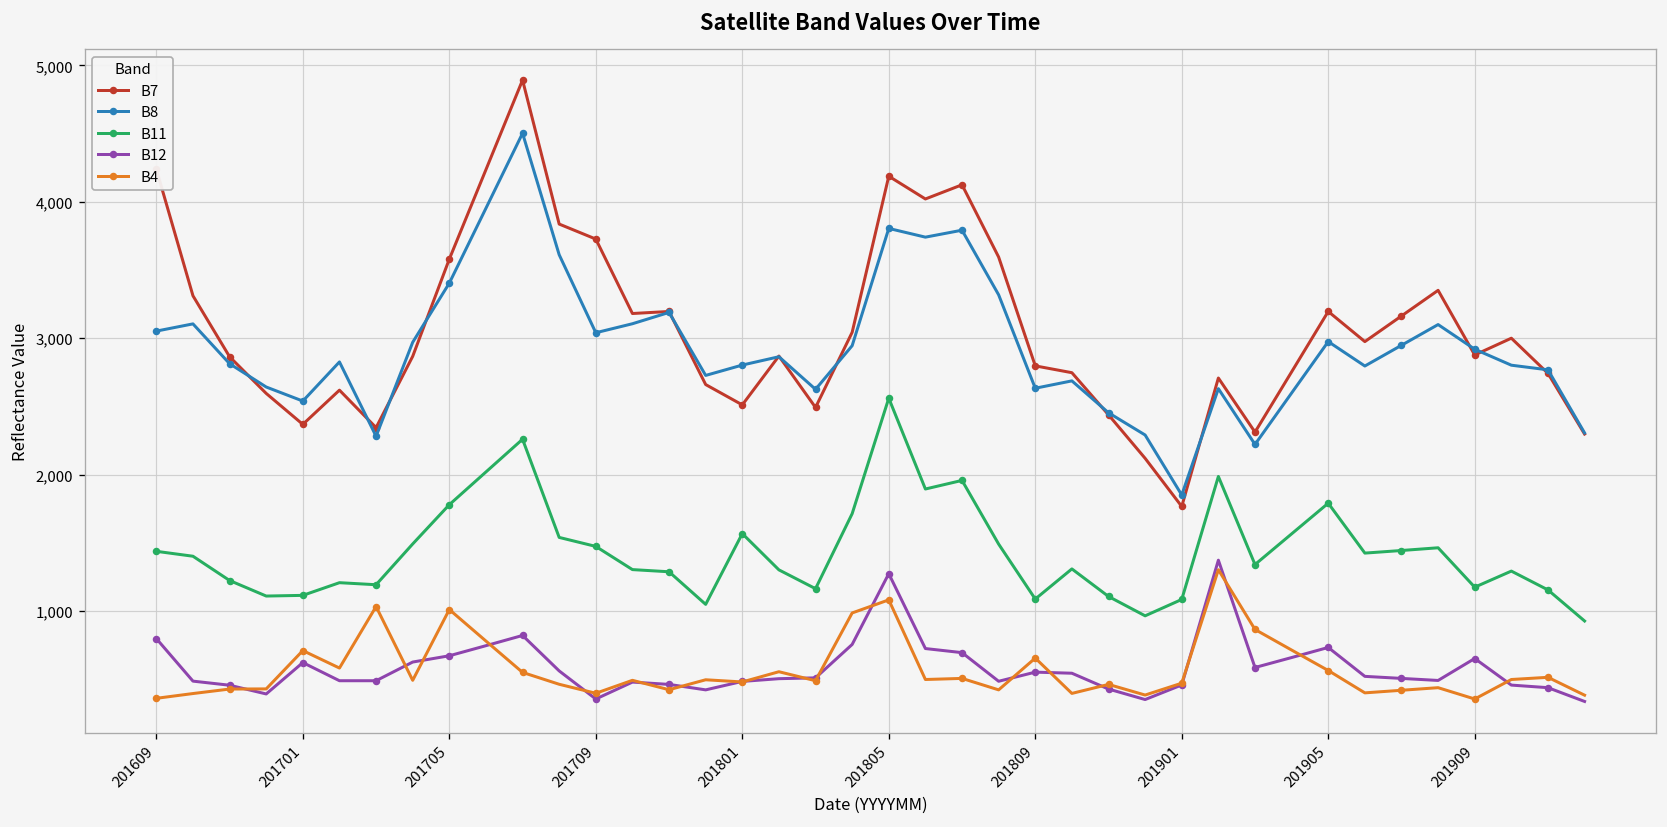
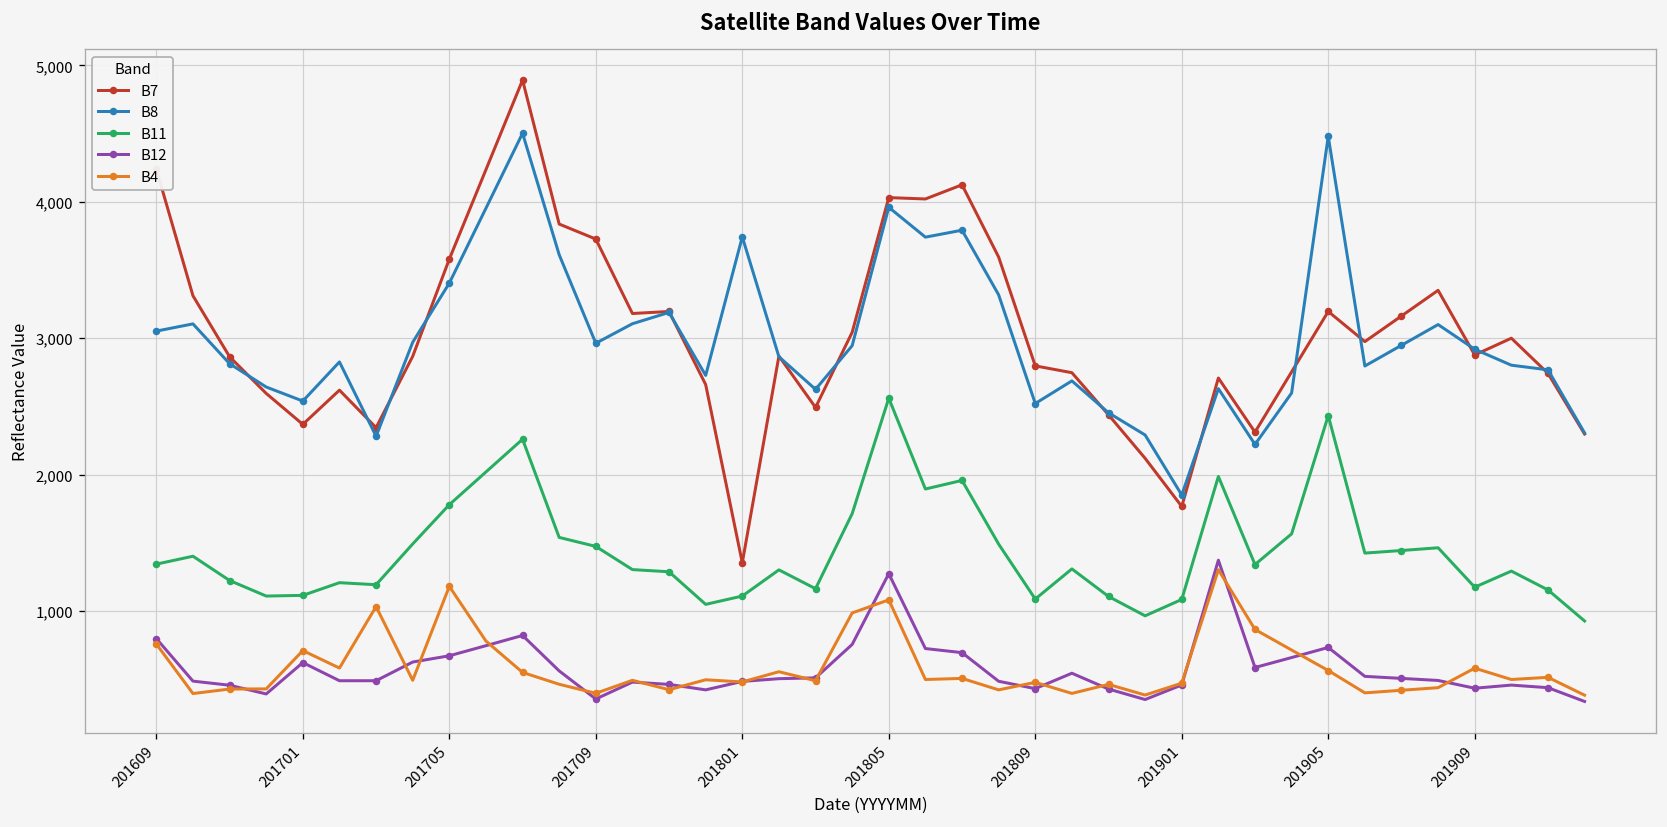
B11, 201609: 1,440 -> 1,340
B4, 201609: 360 -> 760
B4, 201705: 1,010 -> 1,180
B8, 201709: 3,040 -> 2,960
B7, 201801: 2,510 -> 1,350
B8, 201801: 2,800 -> 3,740
B11, 201801: 1,570 -> 1,110
B7, 201805: 4,190 -> 4,030
B8, 201805: 3,810 -> 3,960
B8, 201809: 2,630 -> 2,520
B12, 201809: 550 -> 430
B4, 201809: 650 -> 480
B8, 201905: 2,980 -> 4,480
B11, 201905: 1,790 -> 2,430
B12, 201909: 650 -> 430
B4, 201909: 350 -> 580
